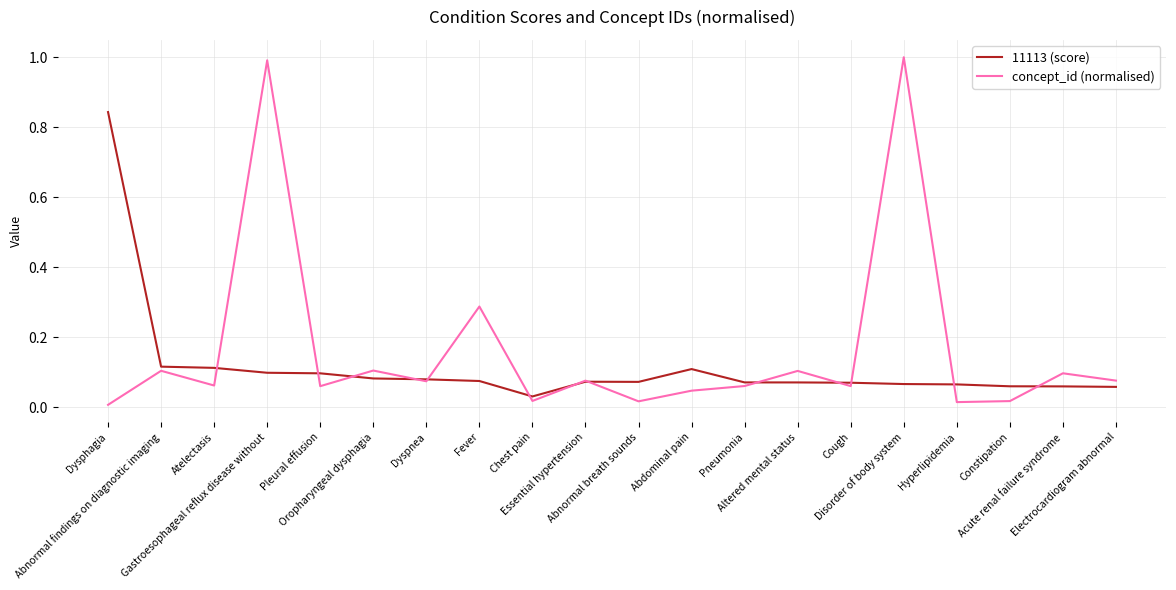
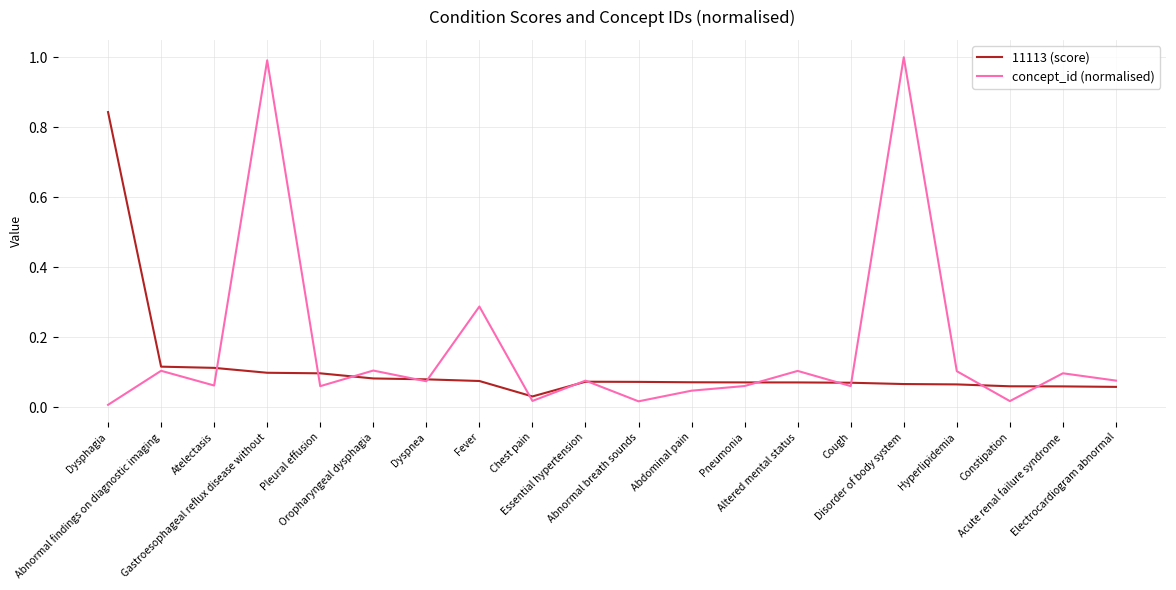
11113 (score), Abdominal pain: 0.11 -> 0.07
concept_id (normalised), Hyperlipidemia: 0.02 -> 0.10
